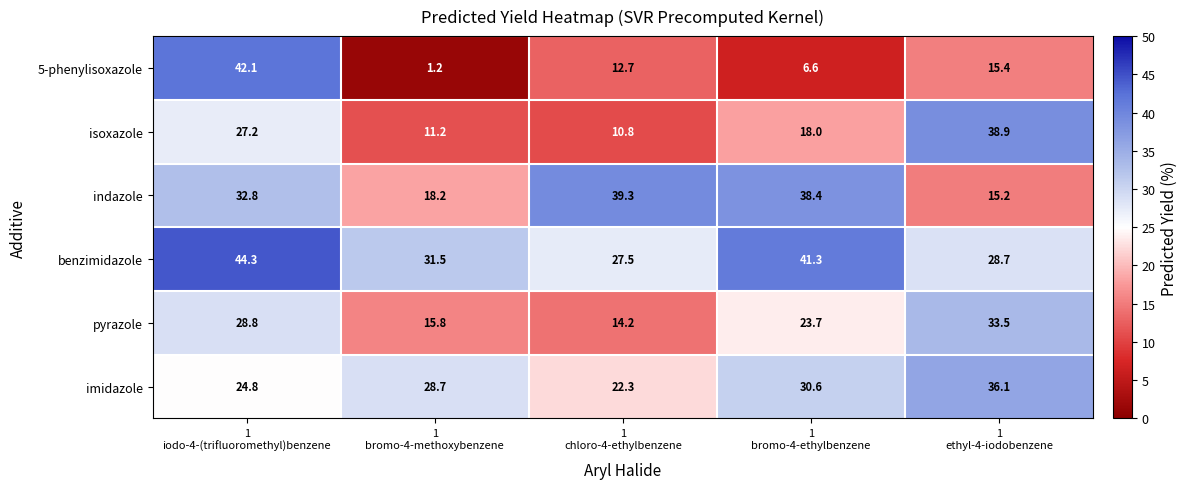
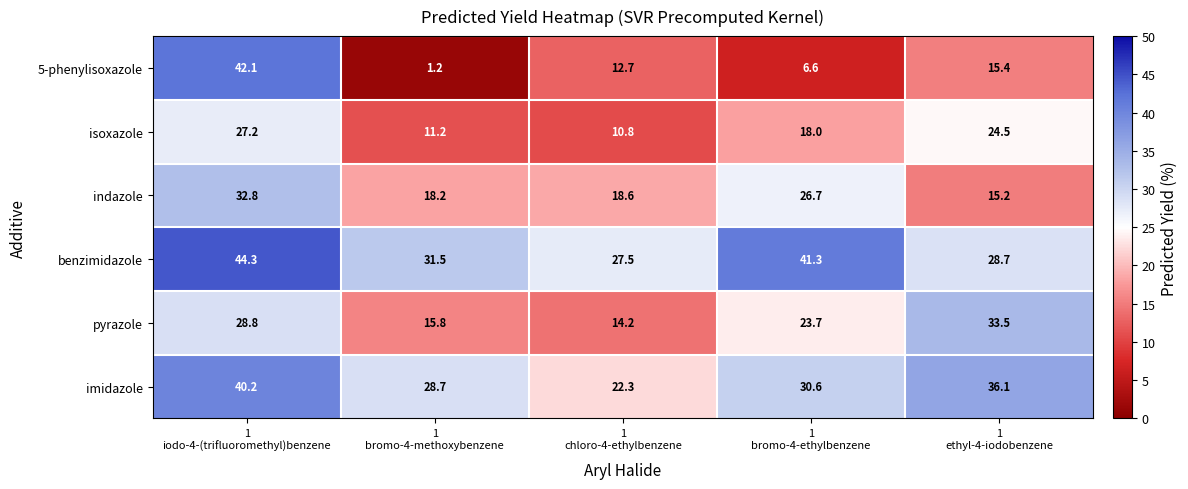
isoxazole, 1 ethyl-4-iodobenzene: 38.9 -> 24.5
indazole, 1 chloro-4-ethylbenzene: 39.3 -> 18.6
indazole, 1 bromo-4-ethylbenzene: 38.4 -> 26.7
imidazole, 1 iodo-4-(trifluoromethyl)benzene: 24.8 -> 40.2
